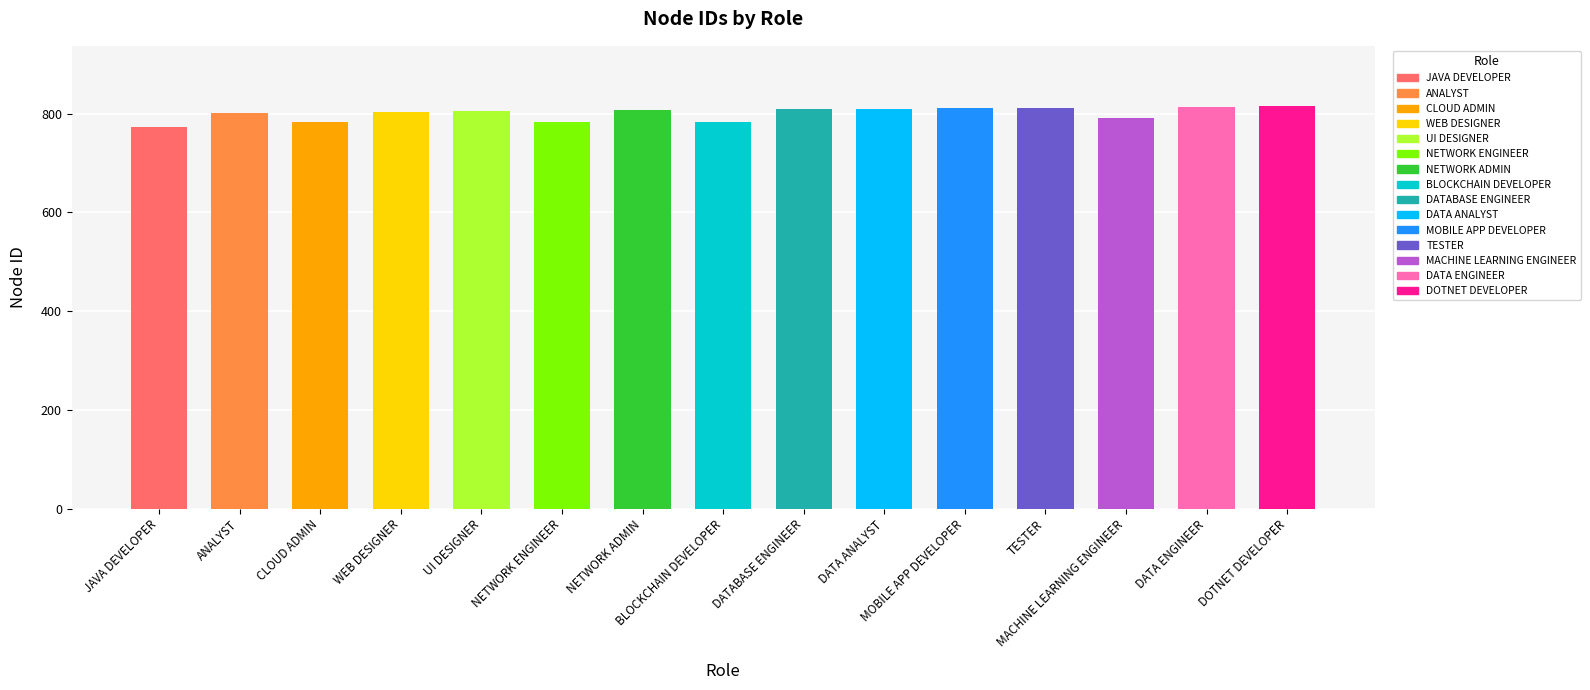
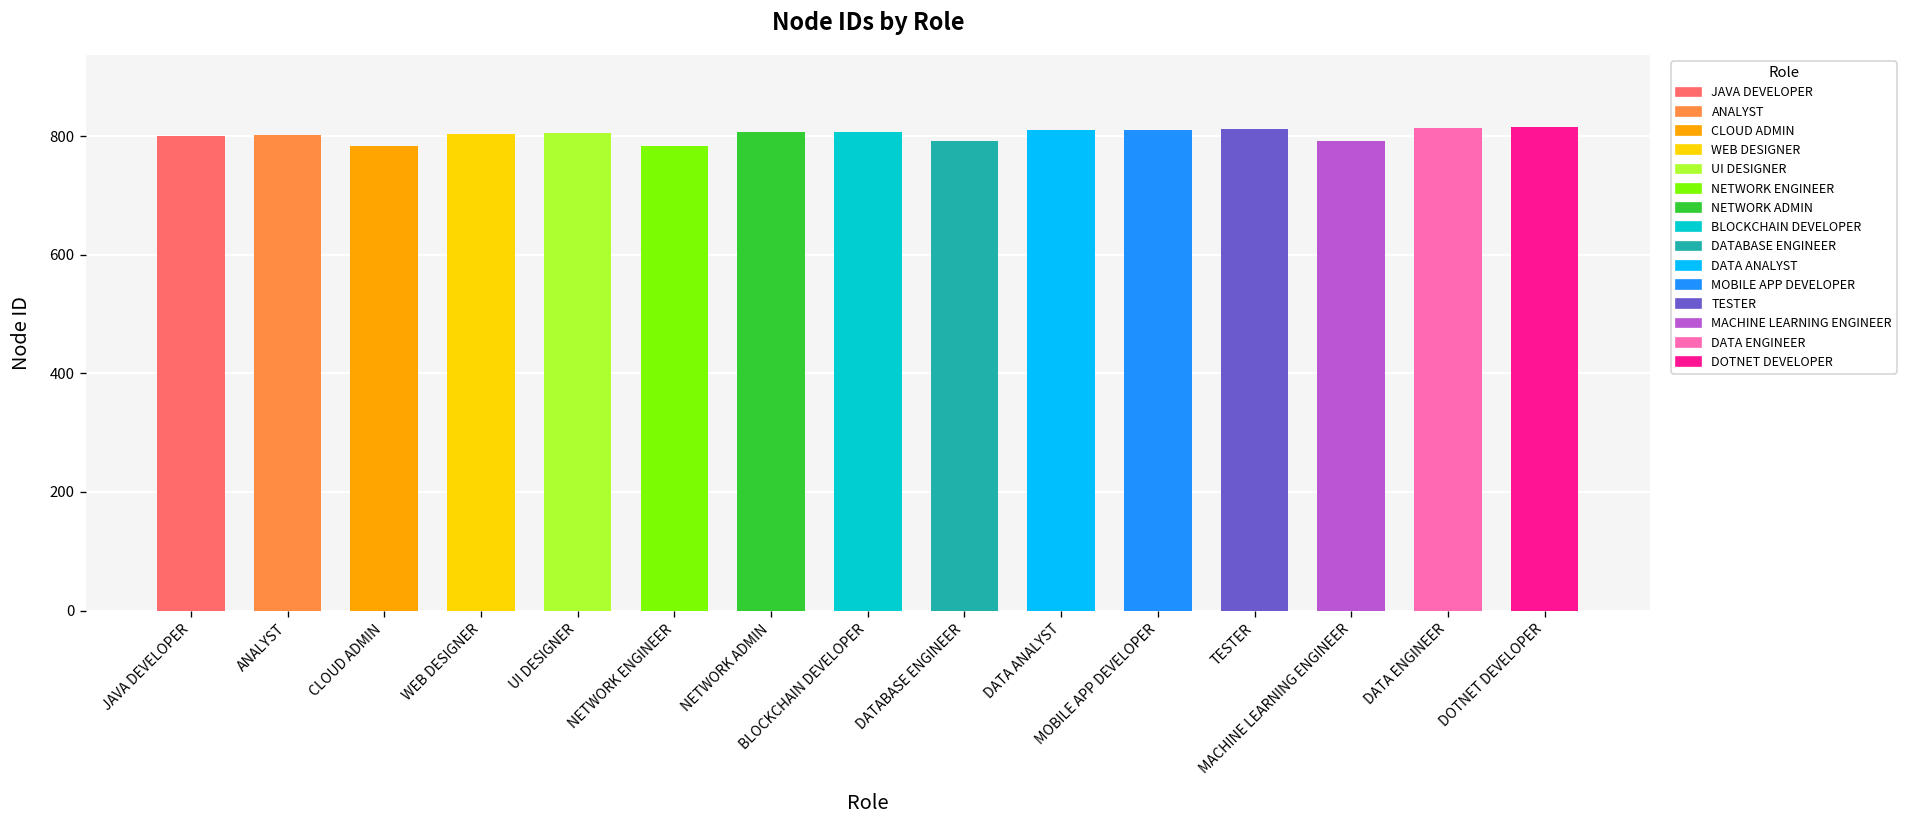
JAVA DEVELOPER: 770 -> 800
BLOCKCHAIN DEVELOPER: 780 -> 810
DATABASE ENGINEER: 810 -> 790
